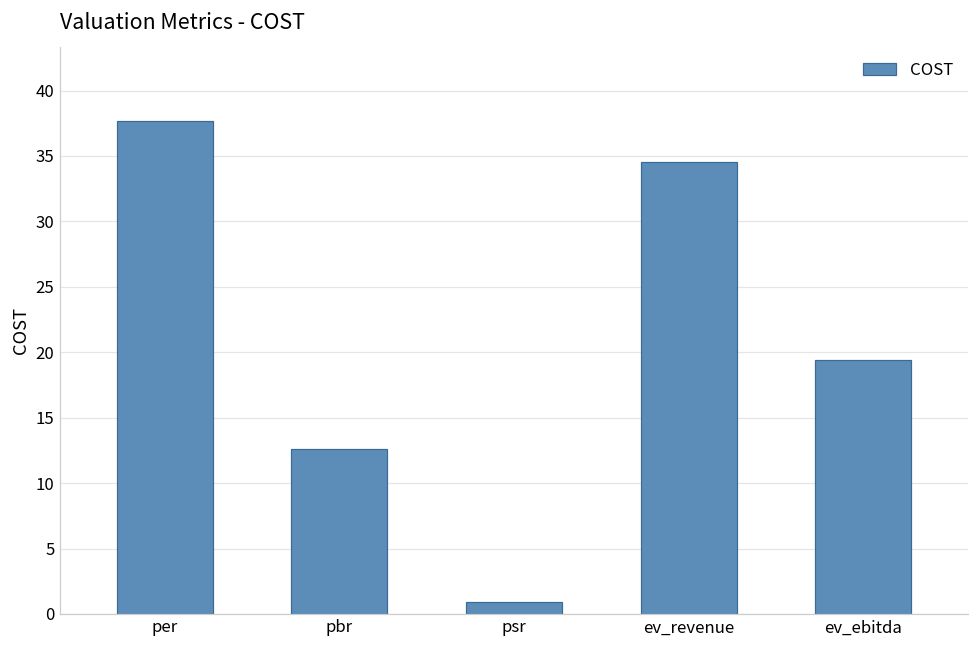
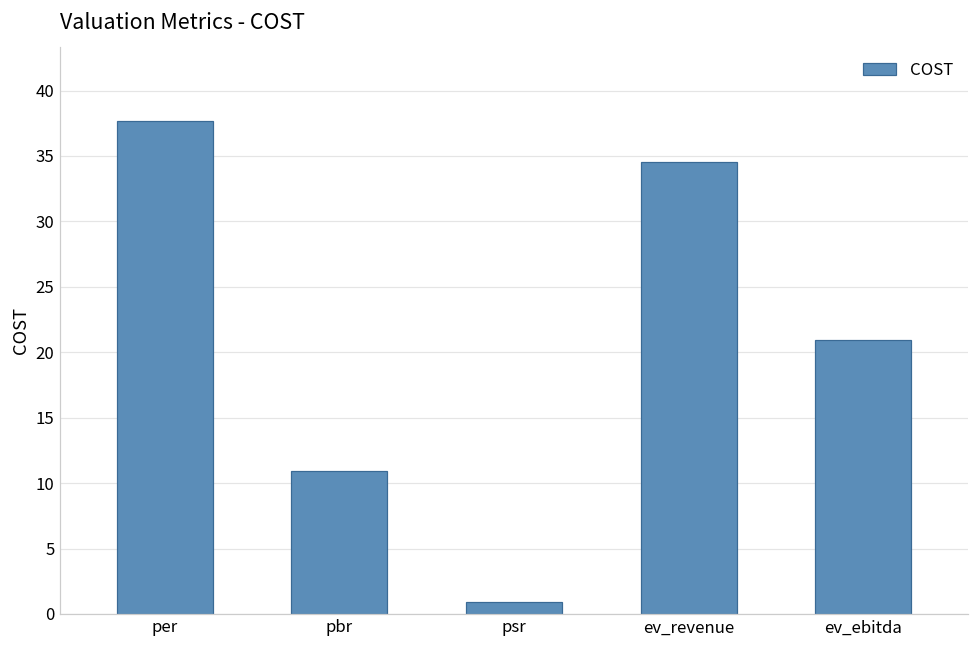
pbr: 12.6 -> 10.9
ev_ebitda: 19.4 -> 20.9
